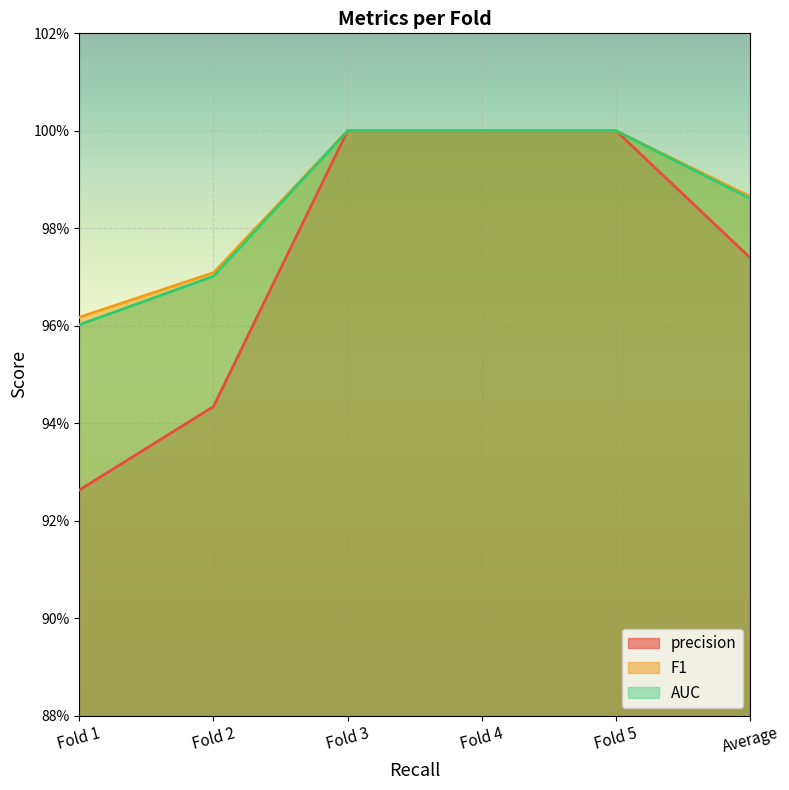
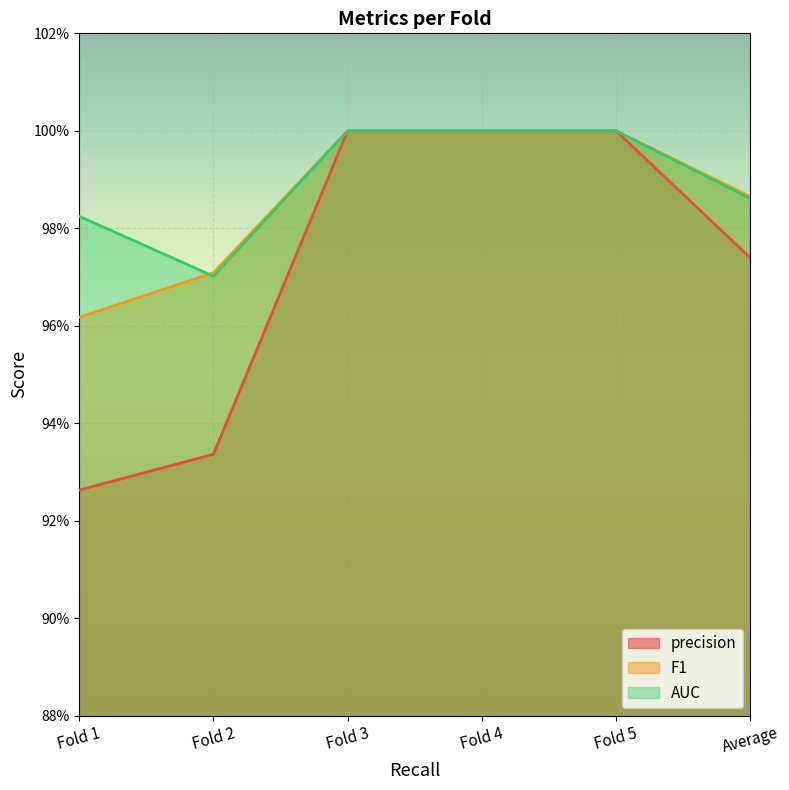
AUC, Fold 1: 96.0% -> 98.2%
precision, Fold 2: 94.3% -> 93.4%
